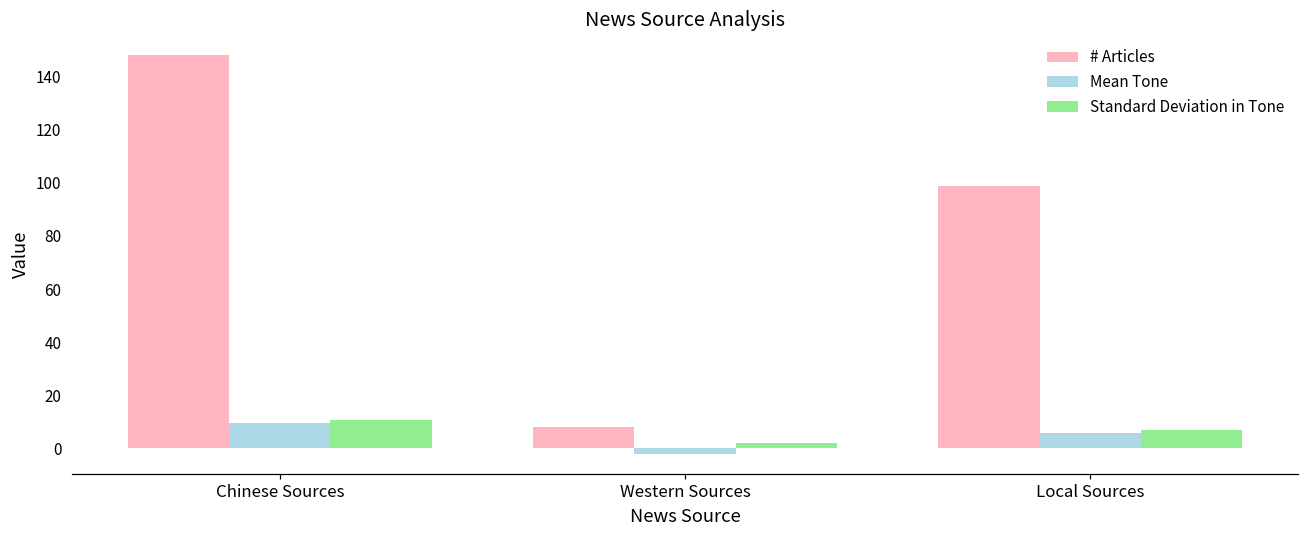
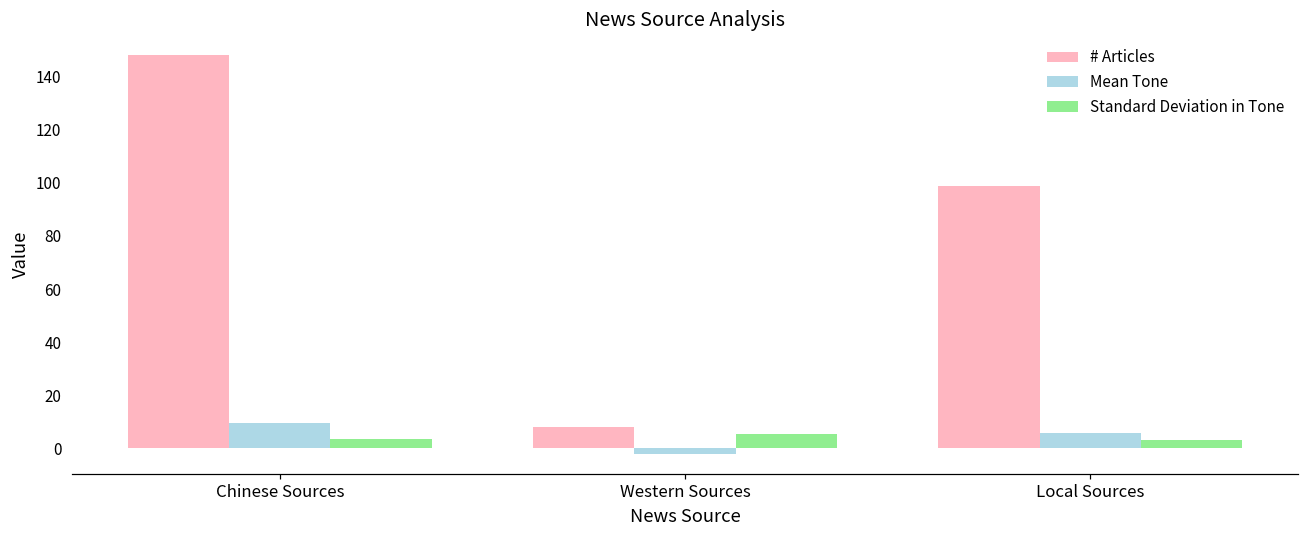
Standard Deviation in Tone, Chinese Sources: 11 -> 3
Standard Deviation in Tone, Western Sources: 2 -> 5
Standard Deviation in Tone, Local Sources: 7 -> 3
